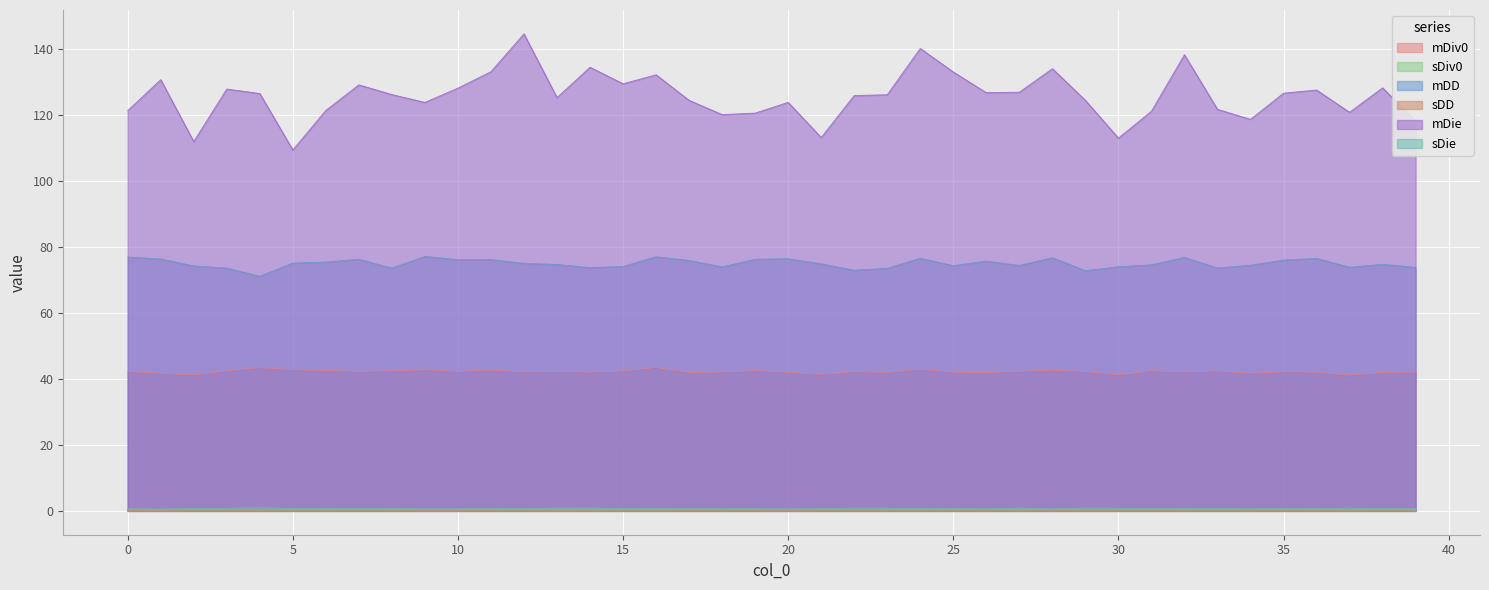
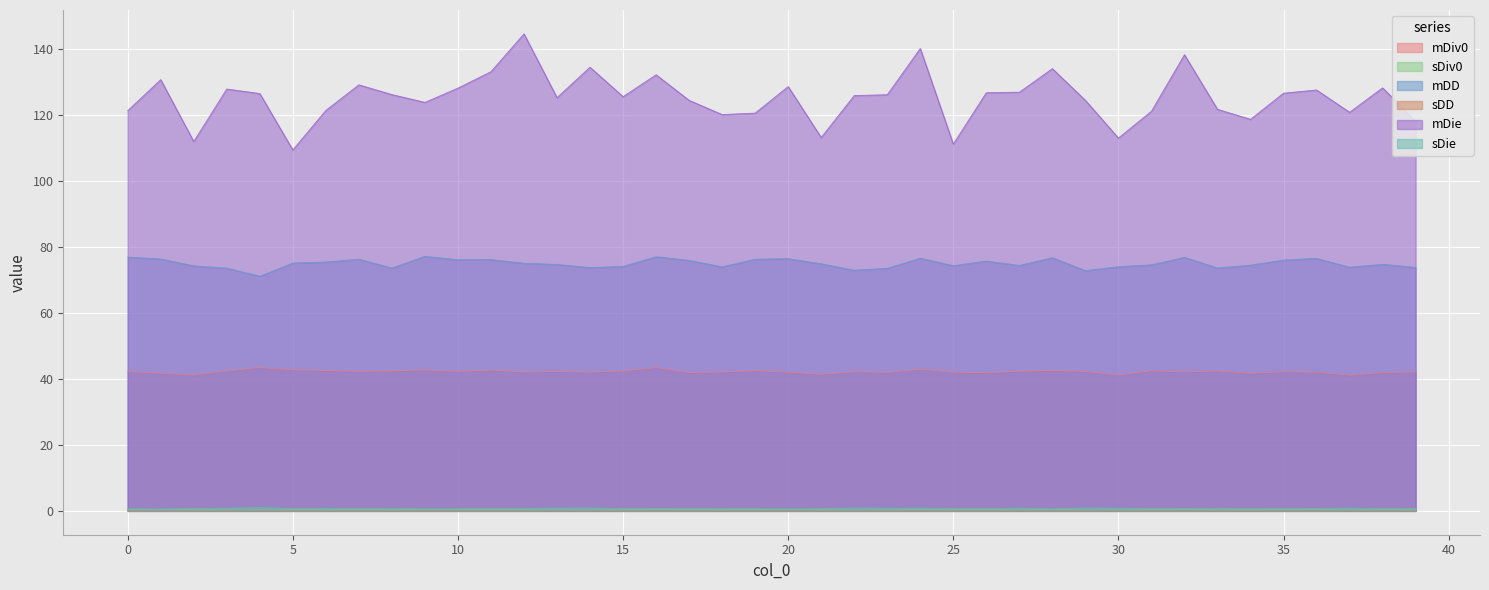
mDie, 15: 130 -> 126
mDie, 20: 124 -> 129
mDie, 25: 133 -> 111
